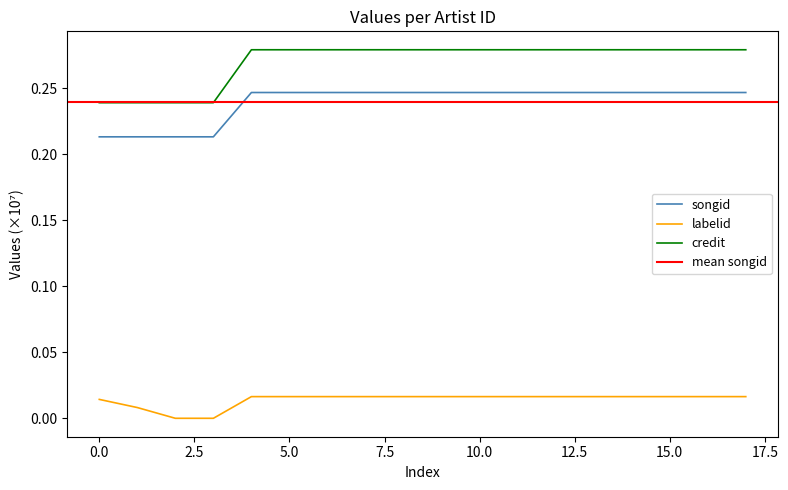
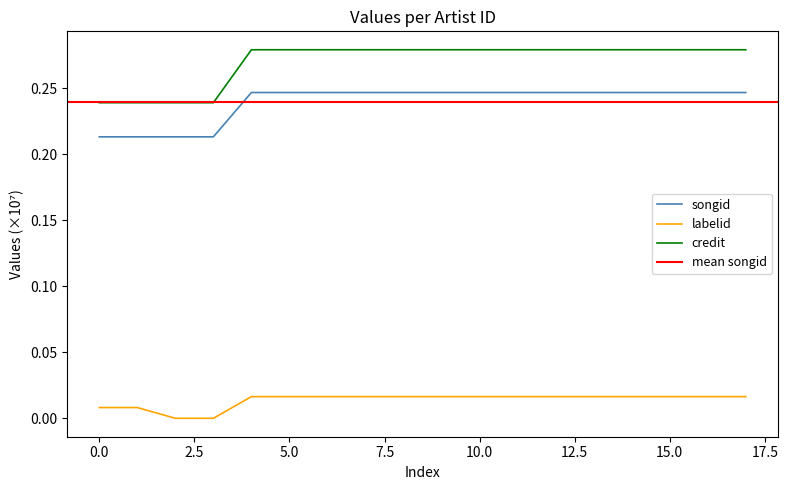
labelid, 0.0: 0.014 -> 0.008
